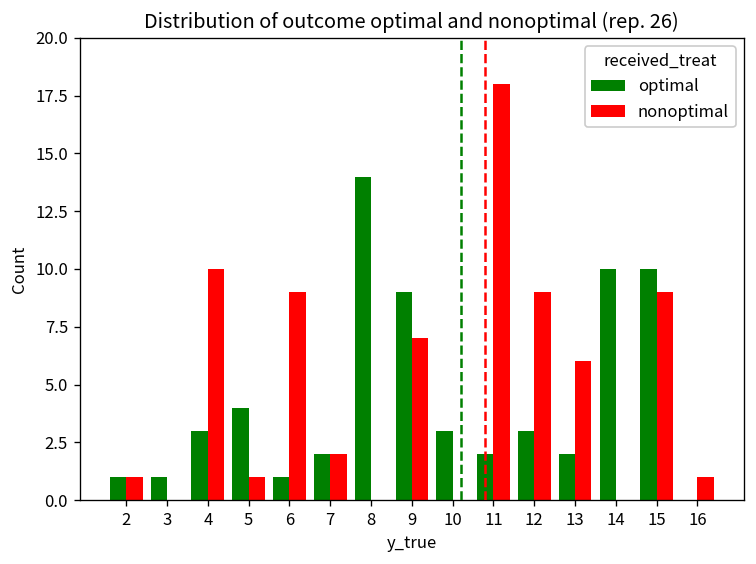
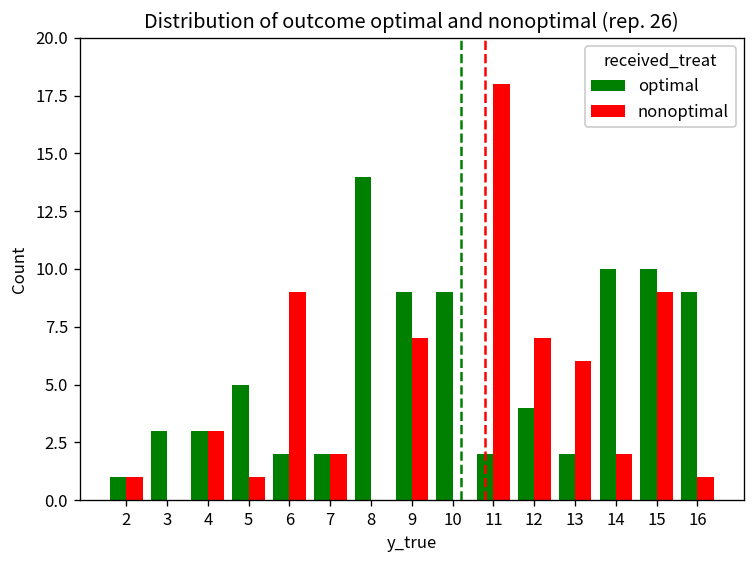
optimal, 3: 1 -> 3
nonoptimal, 4: 10 -> 3
optimal, 5: 4 -> 5
optimal, 6: 1 -> 2
optimal, 10: 3 -> 9
optimal, 12: 3 -> 4
nonoptimal, 12: 9 -> 7
nonoptimal, 14: 0 -> 2
optimal, 16: 0 -> 9
